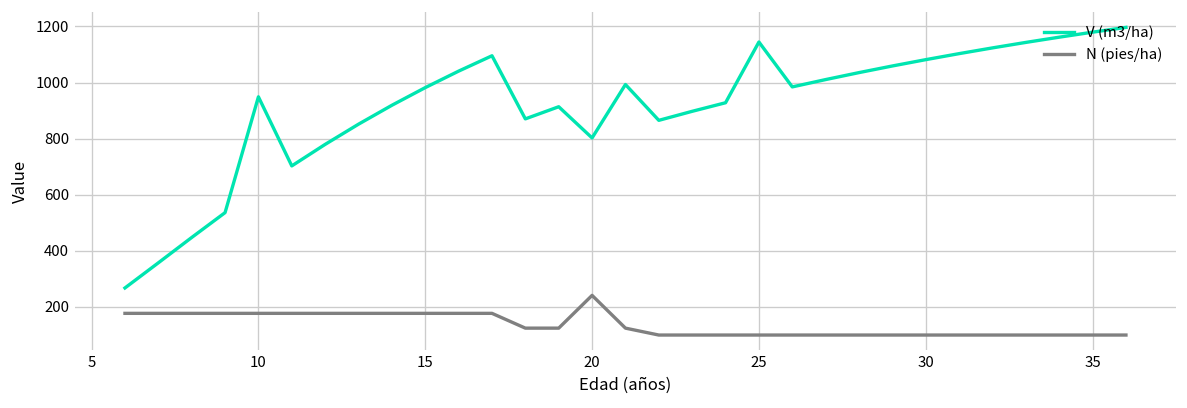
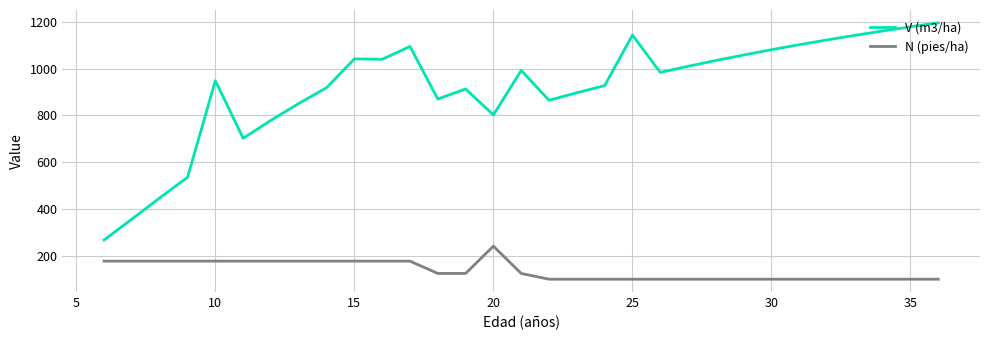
V (m3/ha), 15: 980 -> 1040
